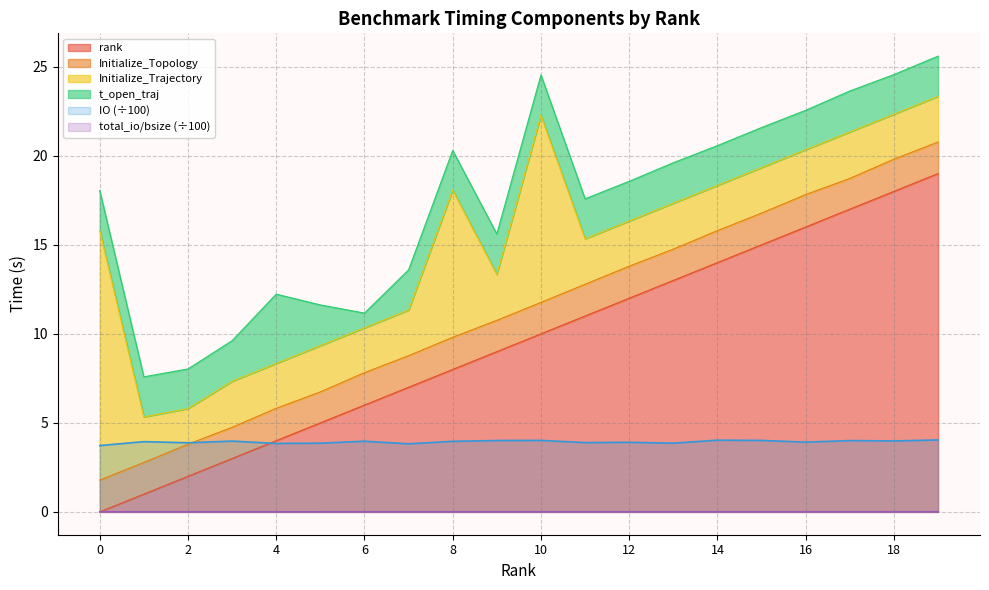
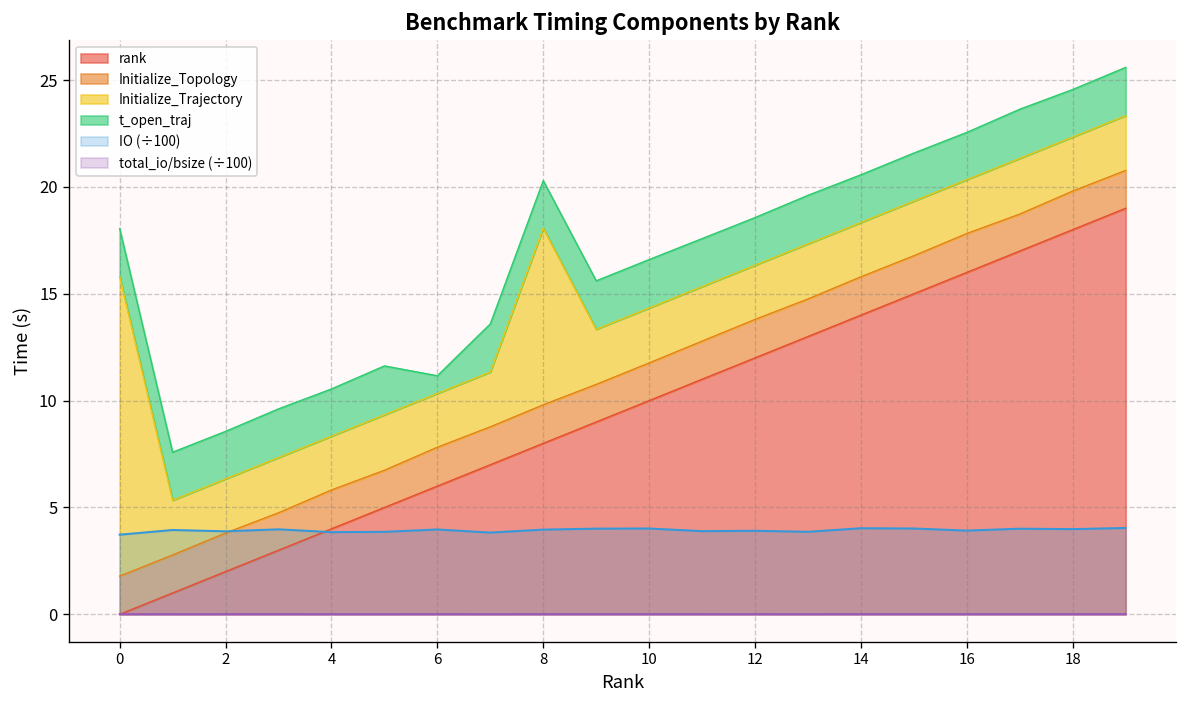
Initialize_Trajectory, 2: 2.0 -> 2.5
t_open_traj, 4: 3.9 -> 2.2
Initialize_Trajectory, 10: 10.5 -> 2.6
